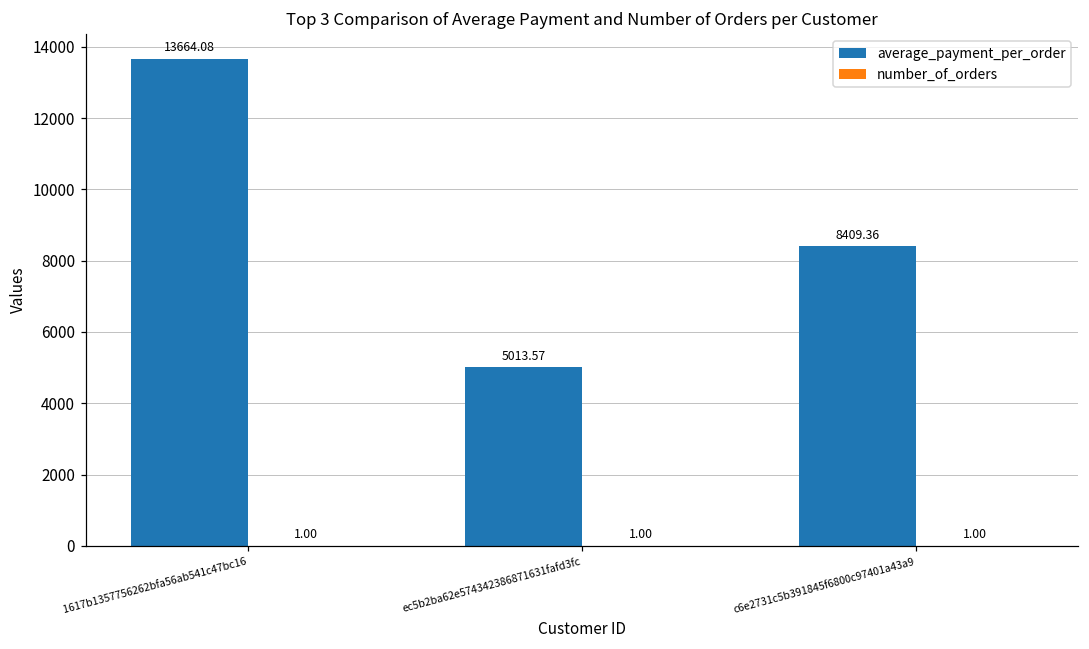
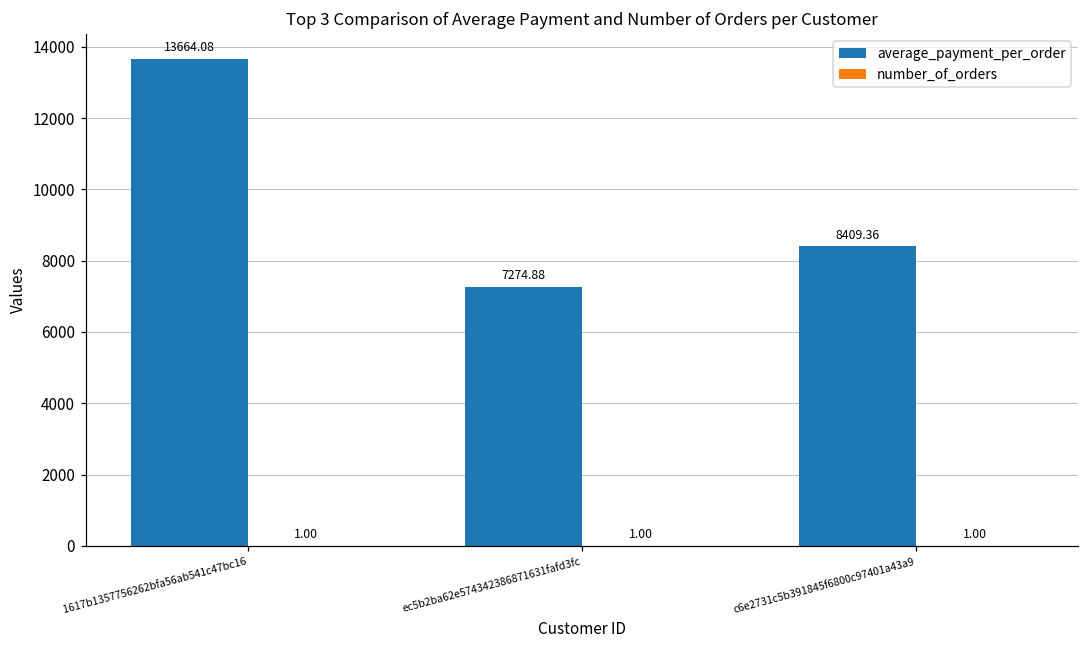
average_payment_per_order, ec5b2ba62e574342386871631fafd3fc: 5013.57 -> 7274.88
